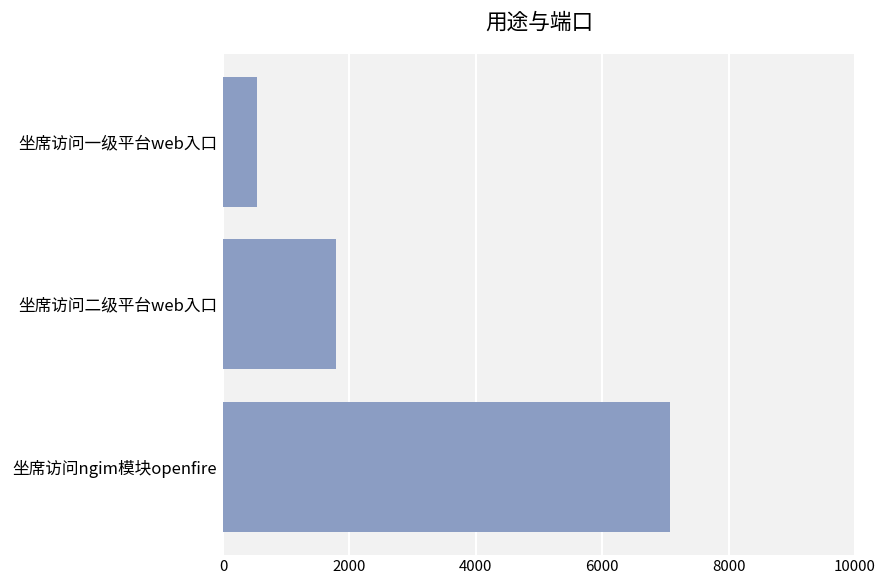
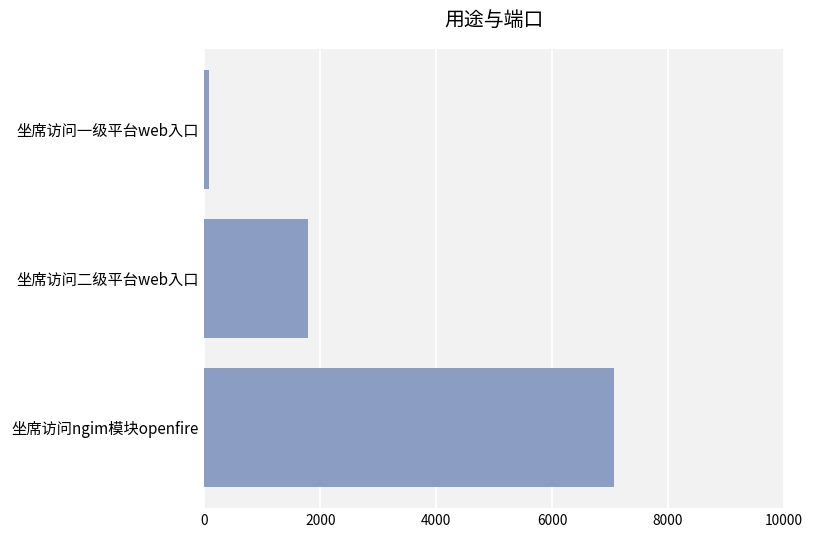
坐席访问一级平台web入口: 500 -> 100
